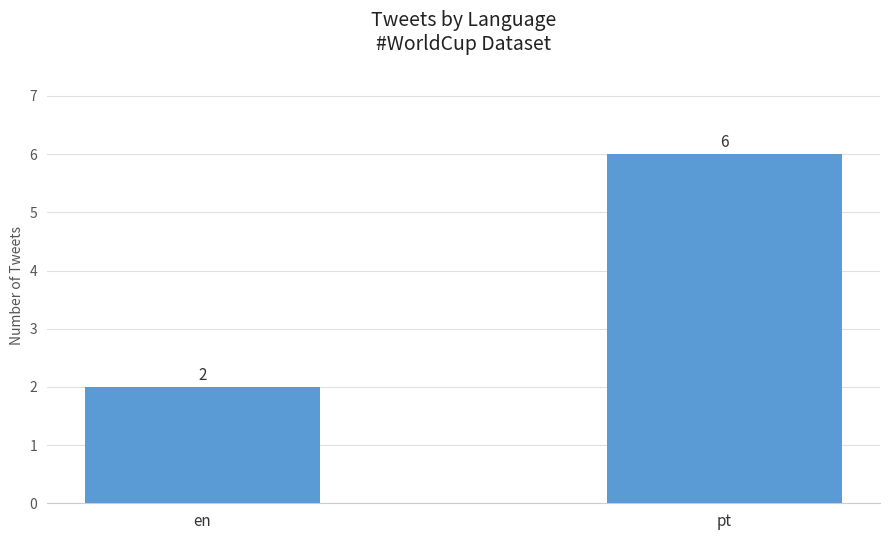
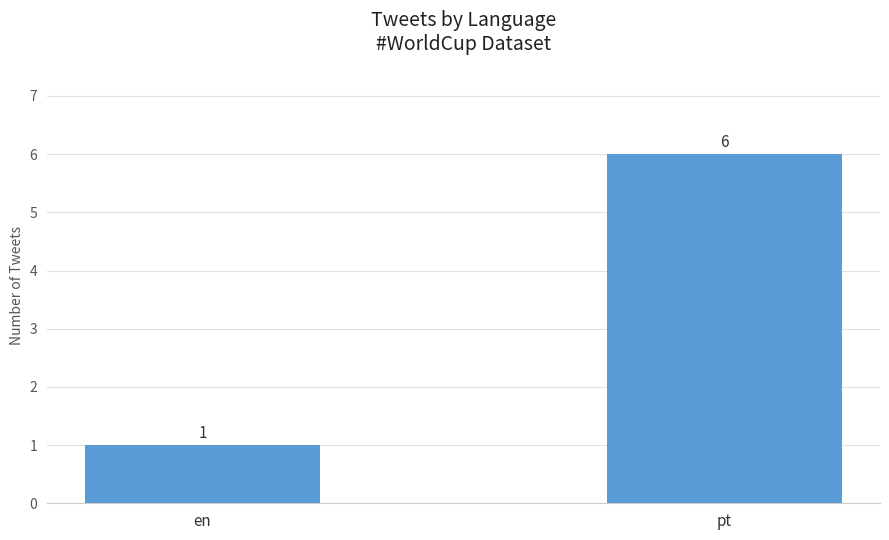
en: 2 -> 1
